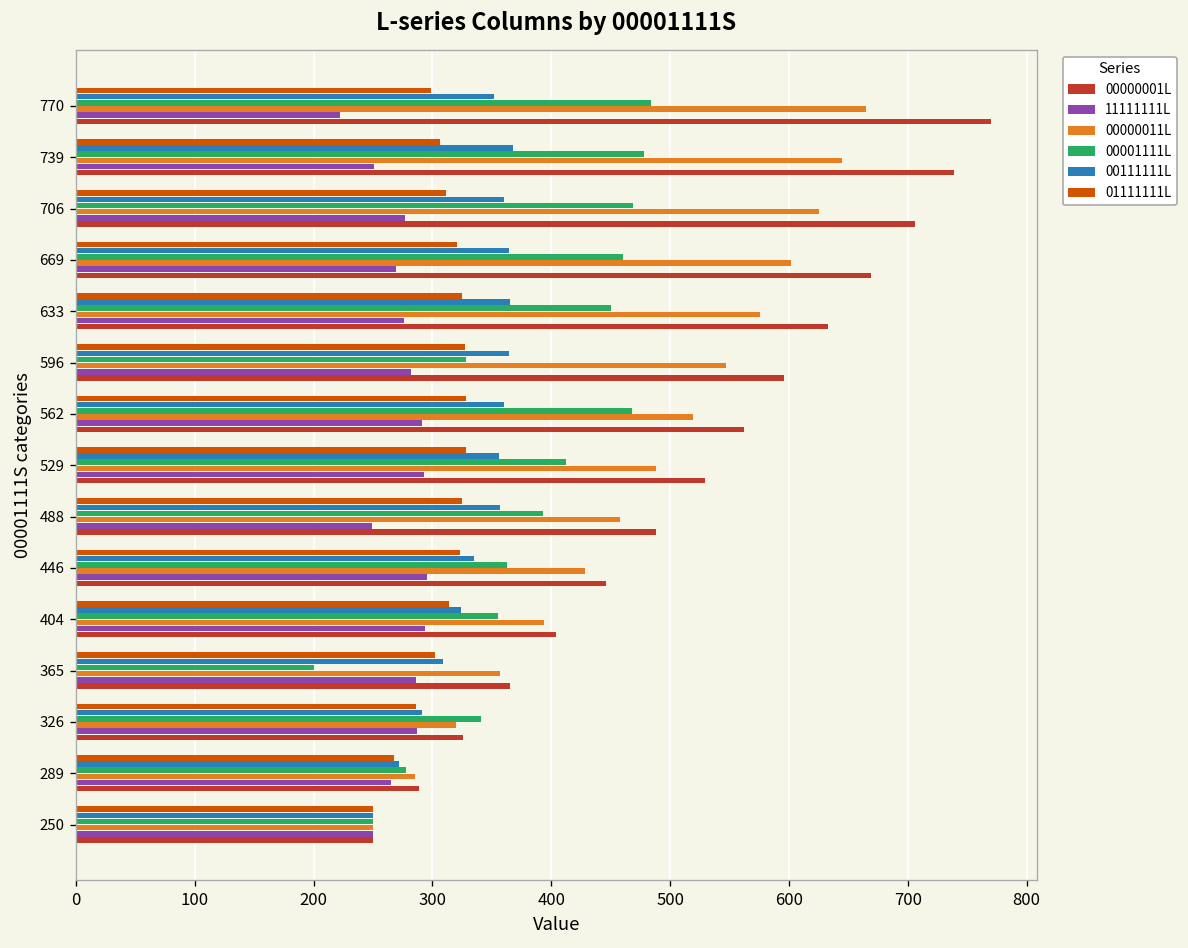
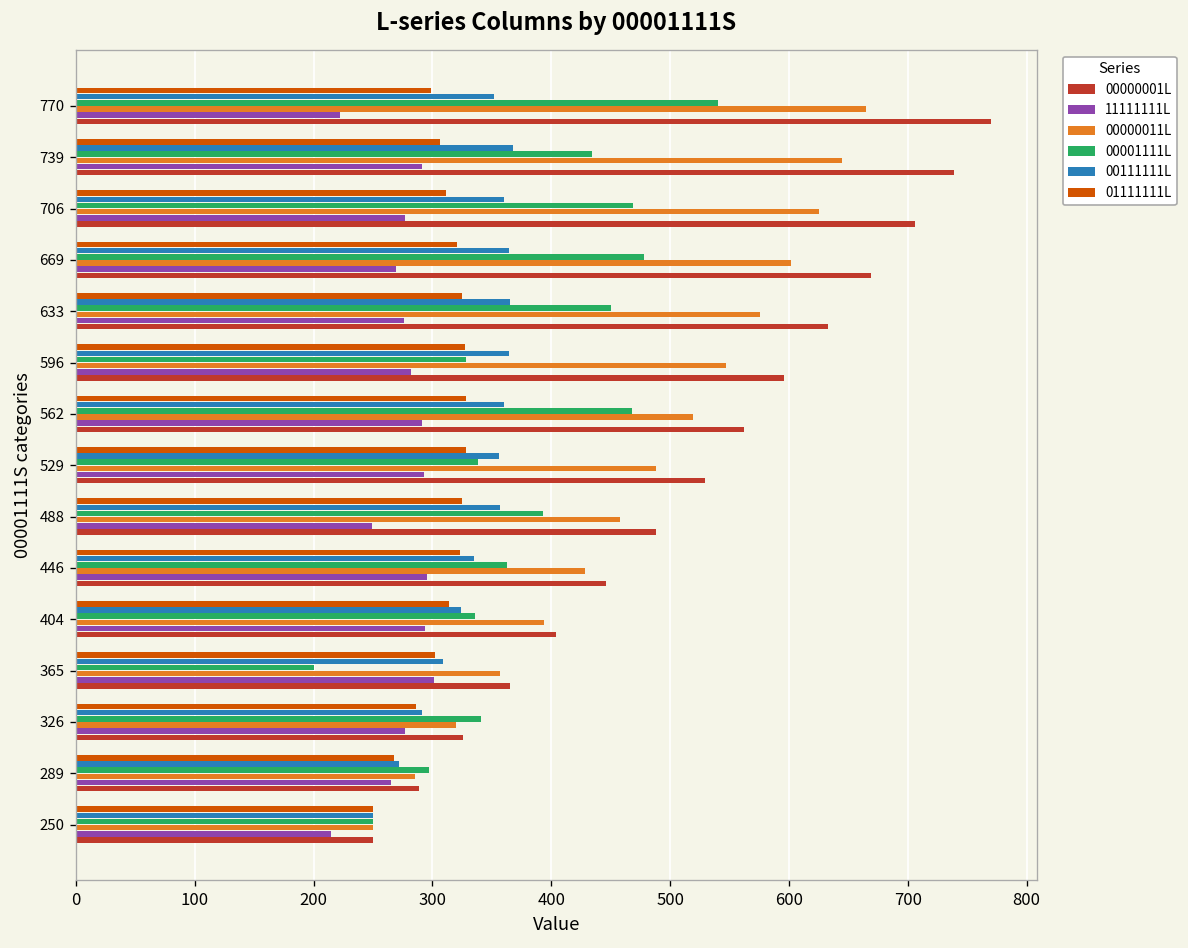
00001111L, 770: 480 -> 540
00001111L, 739: 480 -> 430
11111111L, 739: 250 -> 290
00001111L, 669: 460 -> 480
00001111L, 529: 410 -> 340
00001111L, 404: 360 -> 340
11111111L, 365: 290 -> 300
11111111L, 326: 290 -> 280
00001111L, 289: 280 -> 300
11111111L, 250: 250 -> 220
